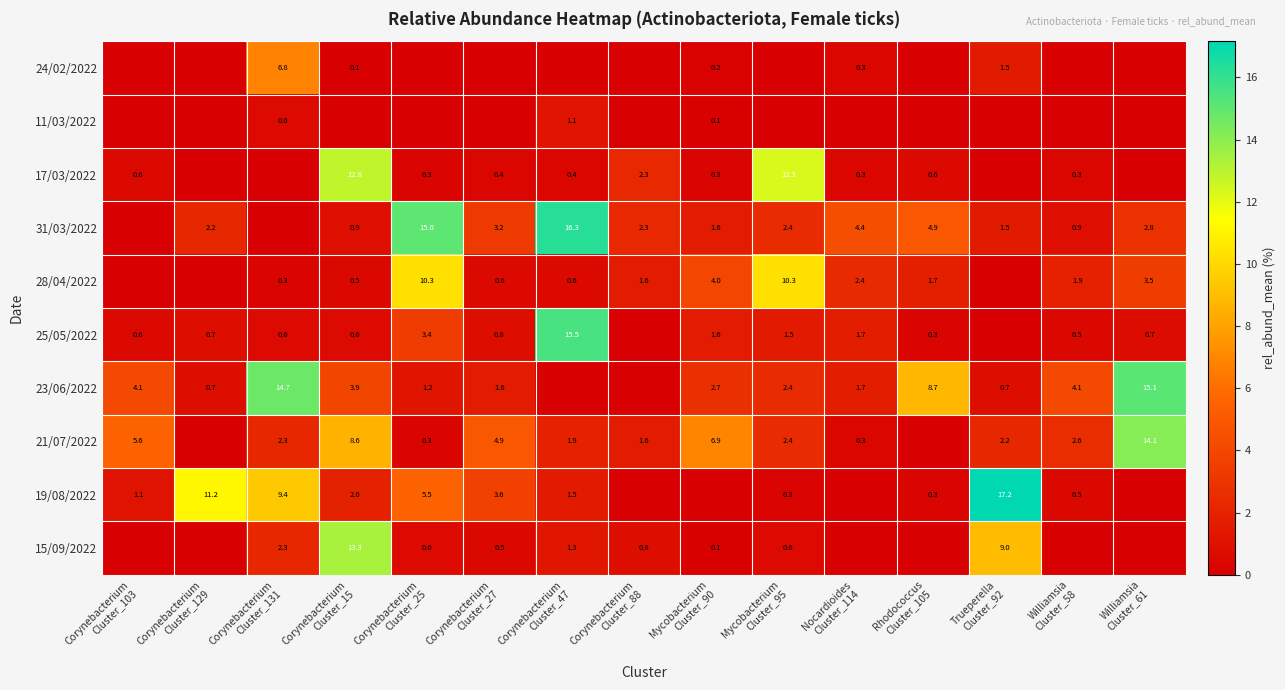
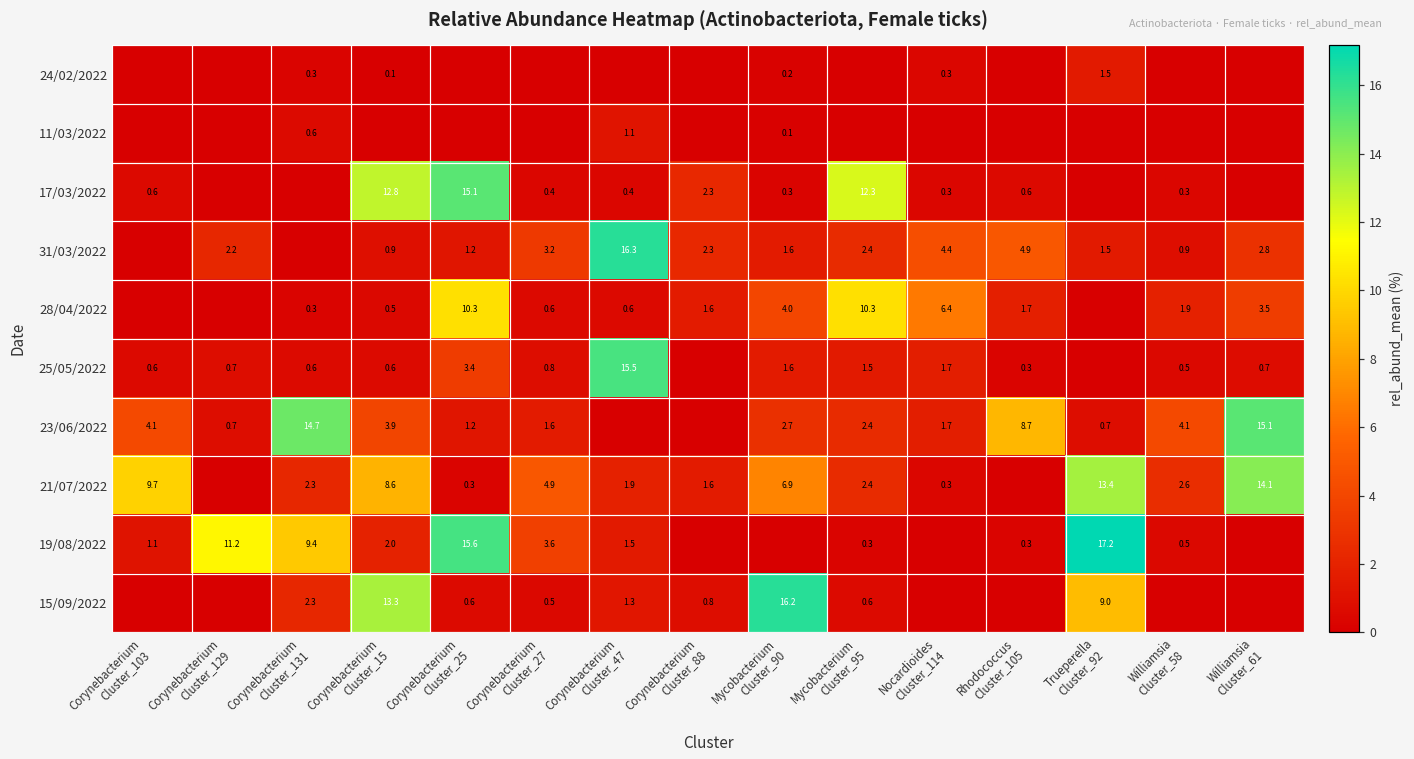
24/02/2022, Corynebacterium Cluster_131: 6.8 -> 0.3
17/03/2022, Corynebacterium Cluster_25: 0.3 -> 15.1
31/03/2022, Corynebacterium Cluster_25: 15.0 -> 1.2
28/04/2022, Nocardioides Cluster_114: 2.4 -> 6.4
21/07/2022, Corynebacterium Cluster_103: 5.6 -> 9.7
21/07/2022, Trueperella Cluster_92: 2.2 -> 13.4
19/08/2022, Corynebacterium Cluster_25: 5.5 -> 15.6
15/09/2022, Mycobacterium Cluster_90: 0.1 -> 16.2
